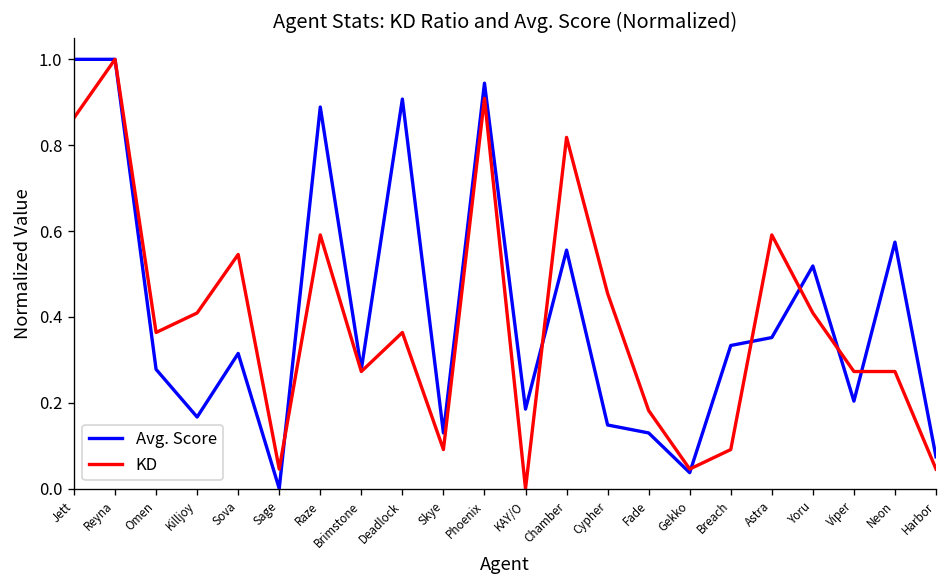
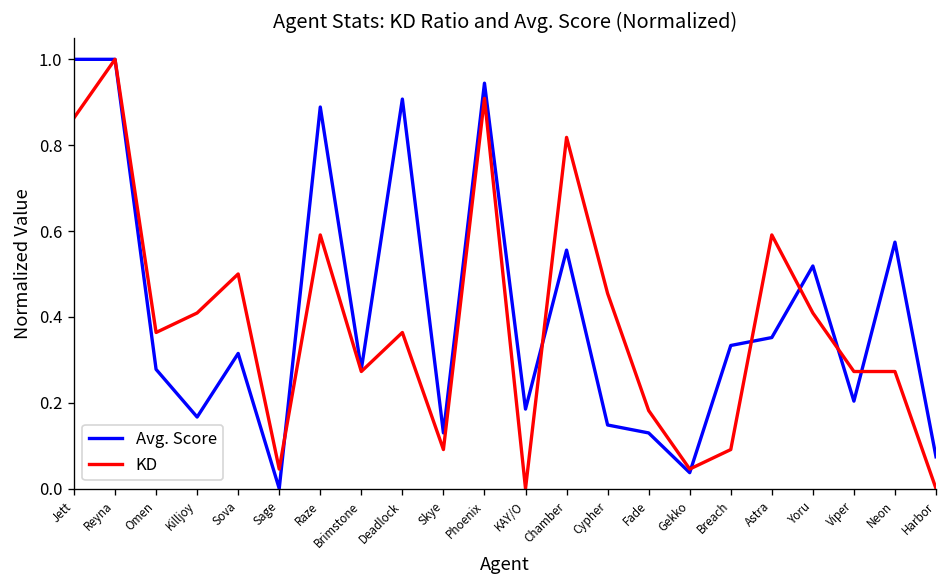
KD, Sova: 0.55 -> 0.50
KD, Harbor: 0.05 -> 0.00
